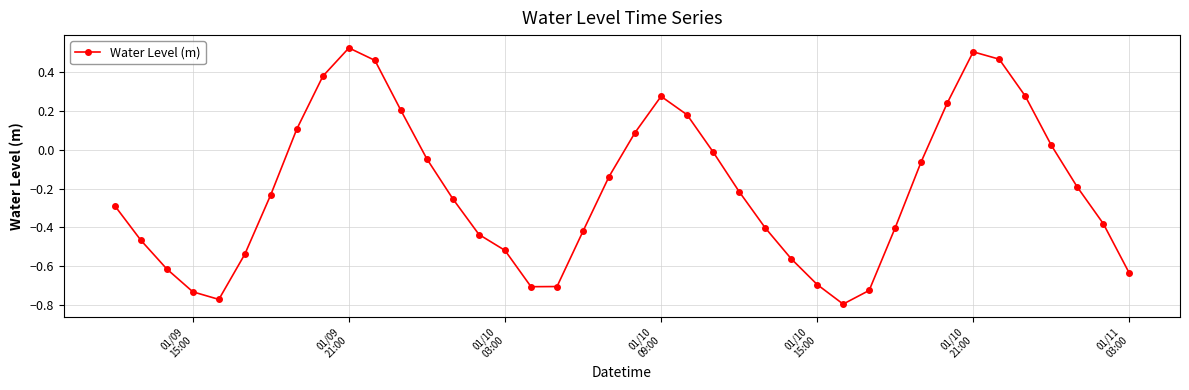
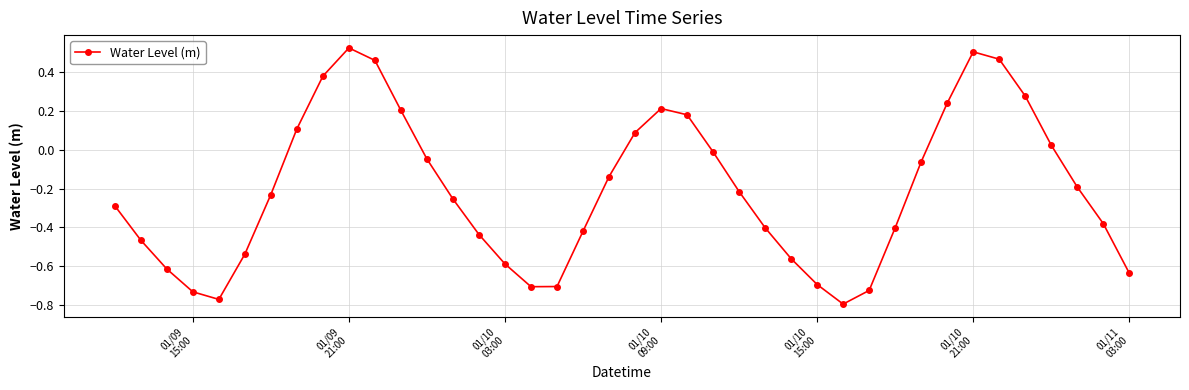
01/10 03:00: -0.52 -> -0.59
01/10 09:00: 0.28 -> 0.21
